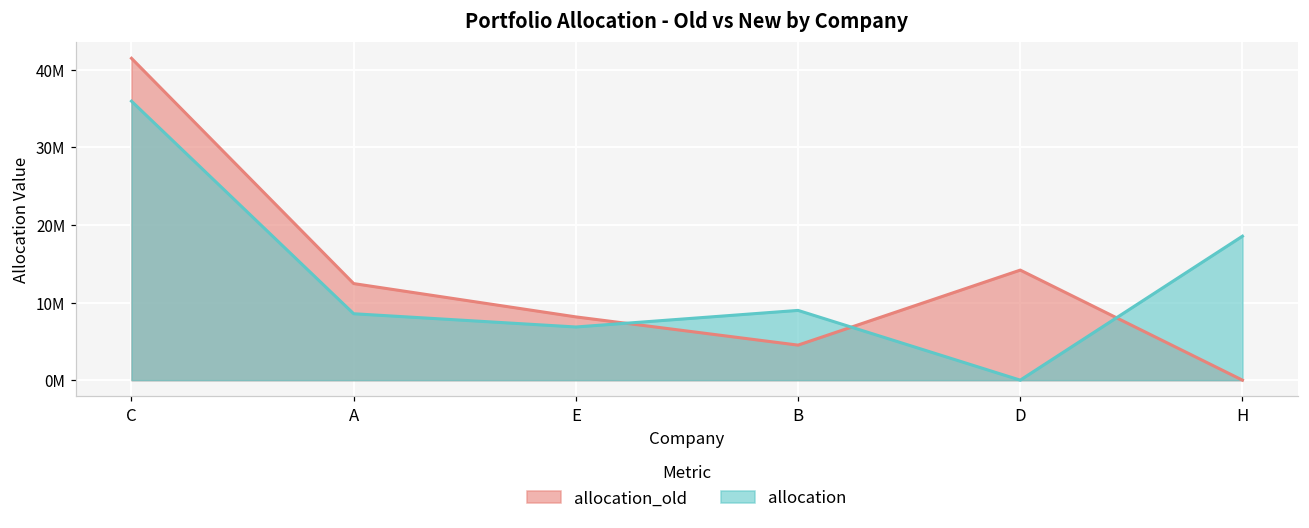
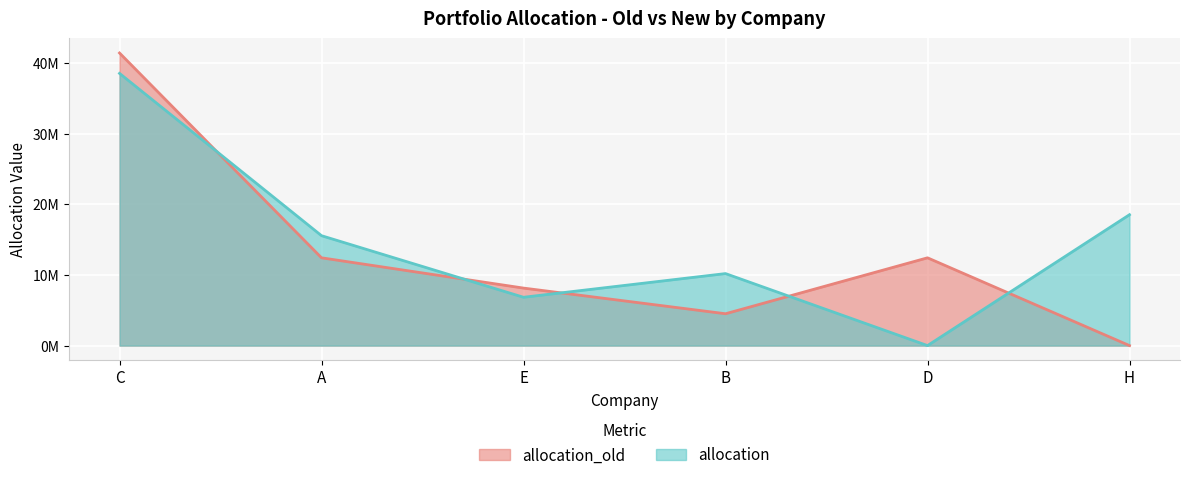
allocation, C: 36000000 -> 39000000
allocation, A: 9000000 -> 16000000
allocation, B: 9000000 -> 10000000
allocation_old, D: 14000000 -> 12000000
